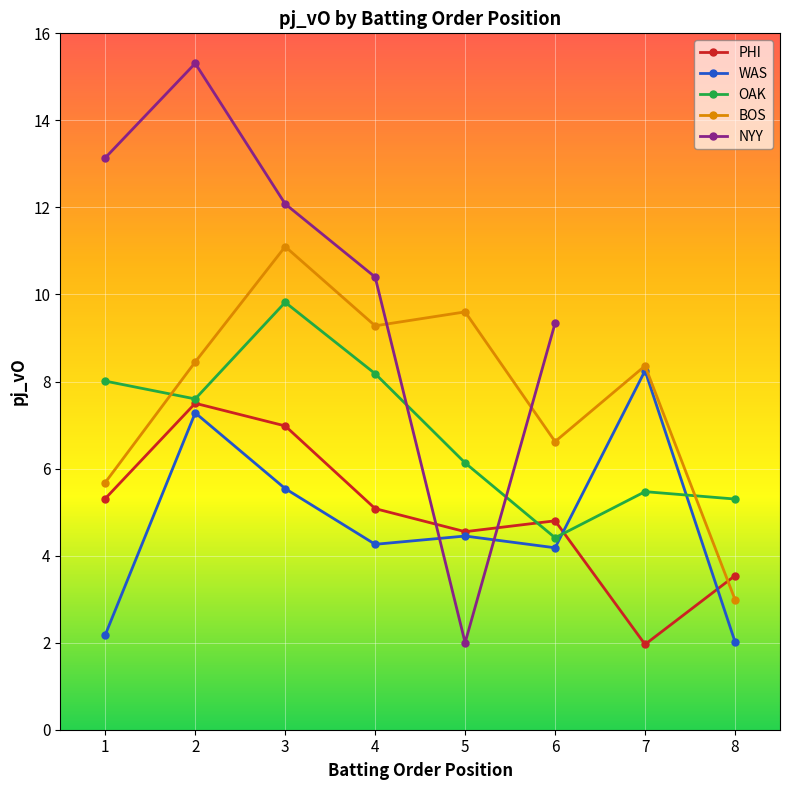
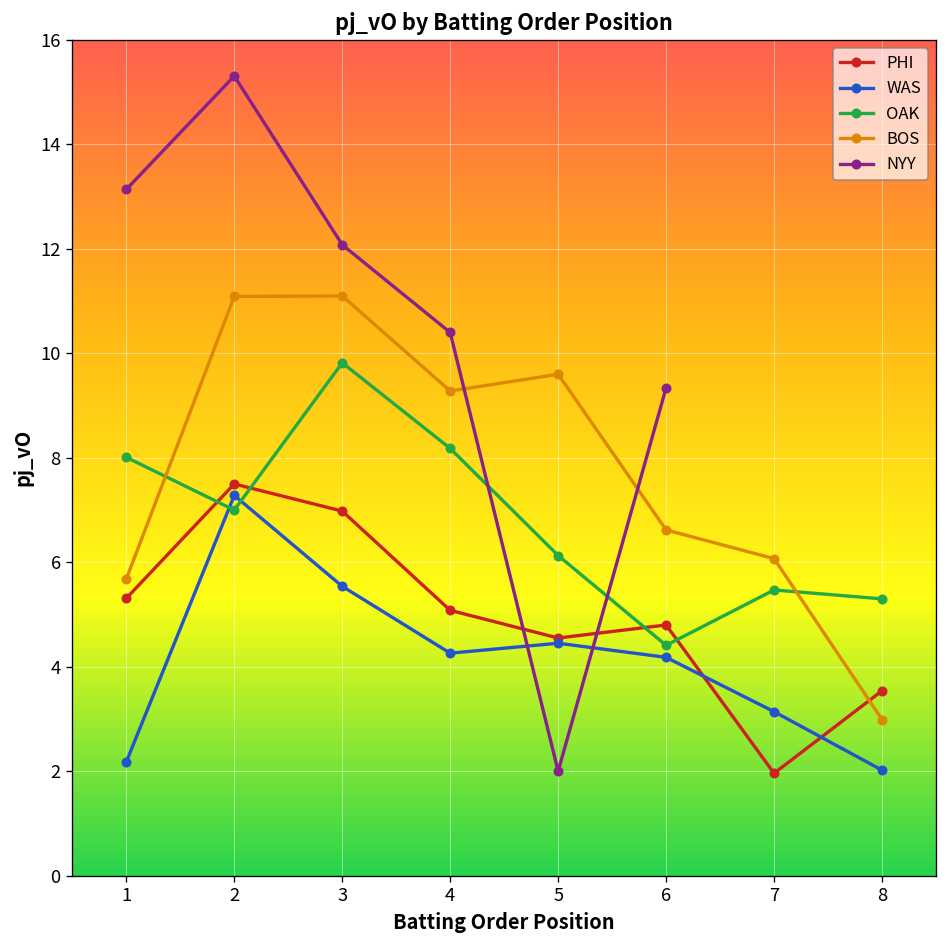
OAK, 2: 7.6 -> 7.0
BOS, 2: 8.5 -> 11.1
WAS, 7: 8.3 -> 3.1
BOS, 7: 8.4 -> 6.1
